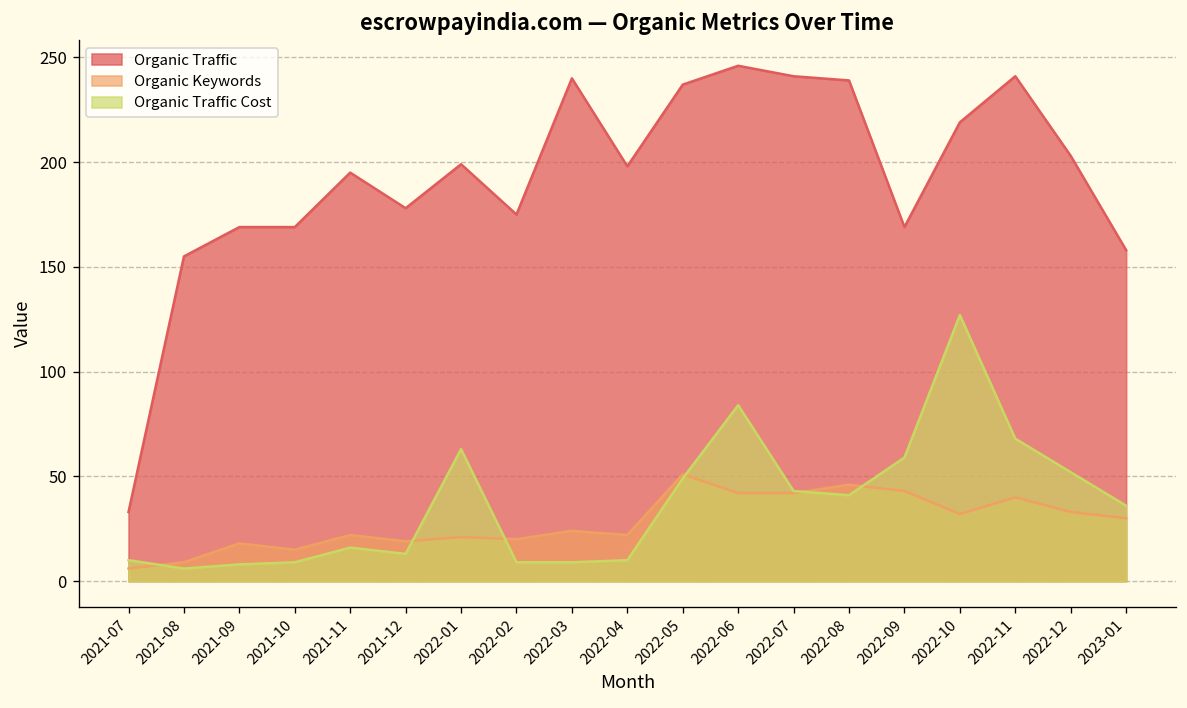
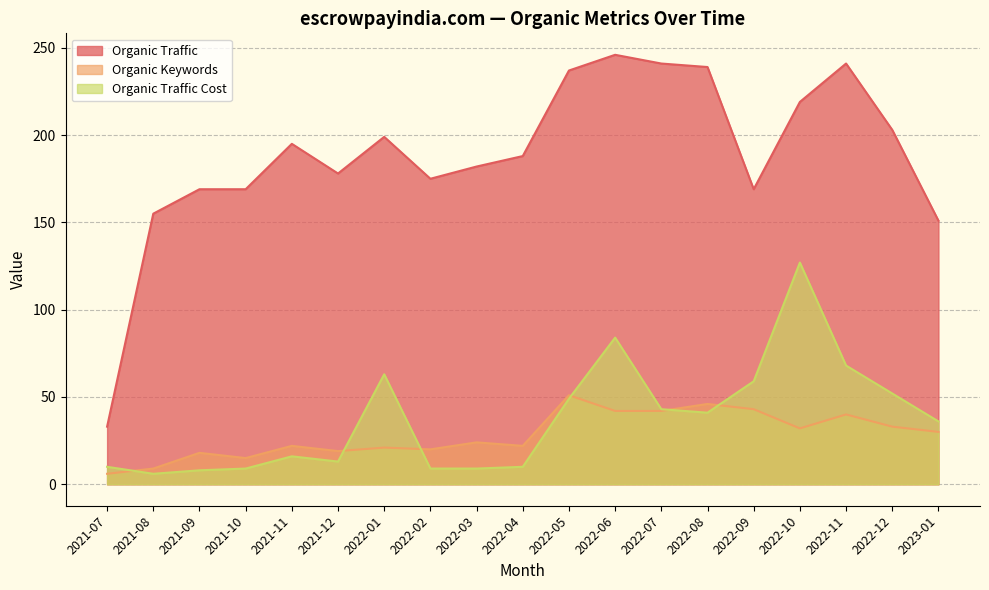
Organic Traffic, 2022-03: 240 -> 182
Organic Traffic, 2022-04: 198 -> 188
Organic Traffic, 2023-01: 158 -> 151
